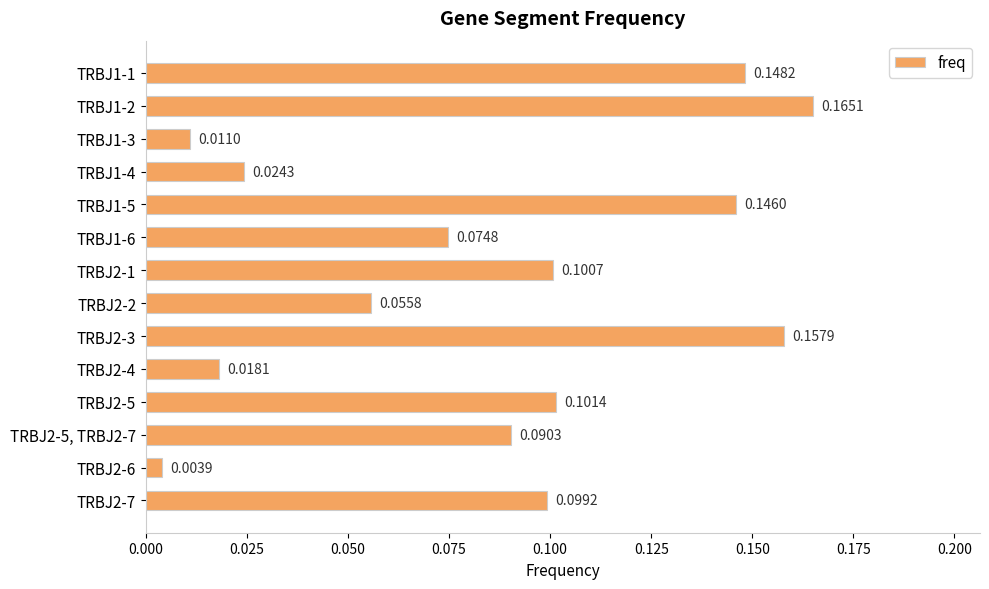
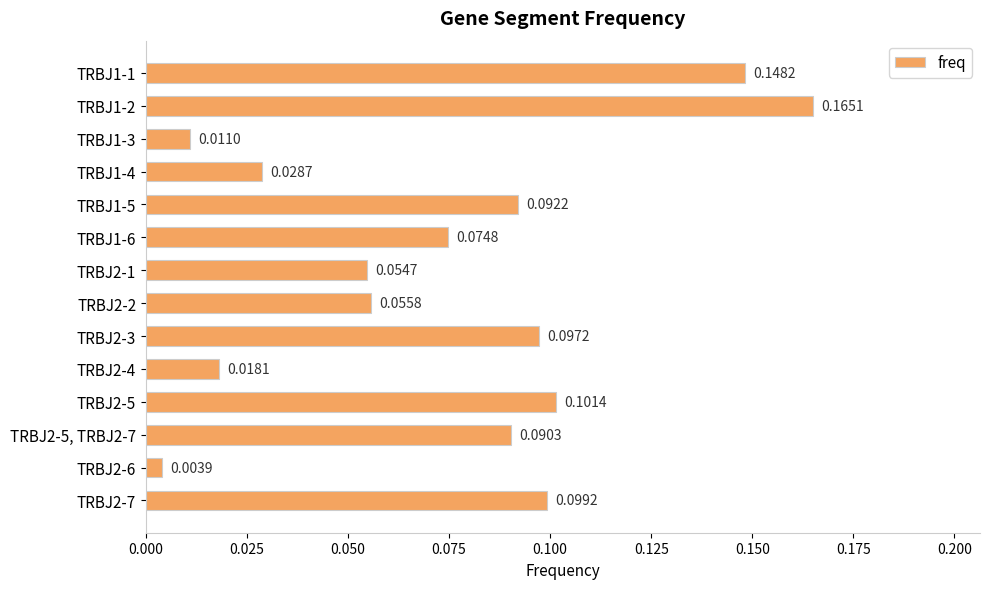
TRBJ1-4: 0.0243 -> 0.0287
TRBJ1-5: 0.1460 -> 0.0922
TRBJ2-1: 0.1007 -> 0.0547
TRBJ2-3: 0.1579 -> 0.0972
